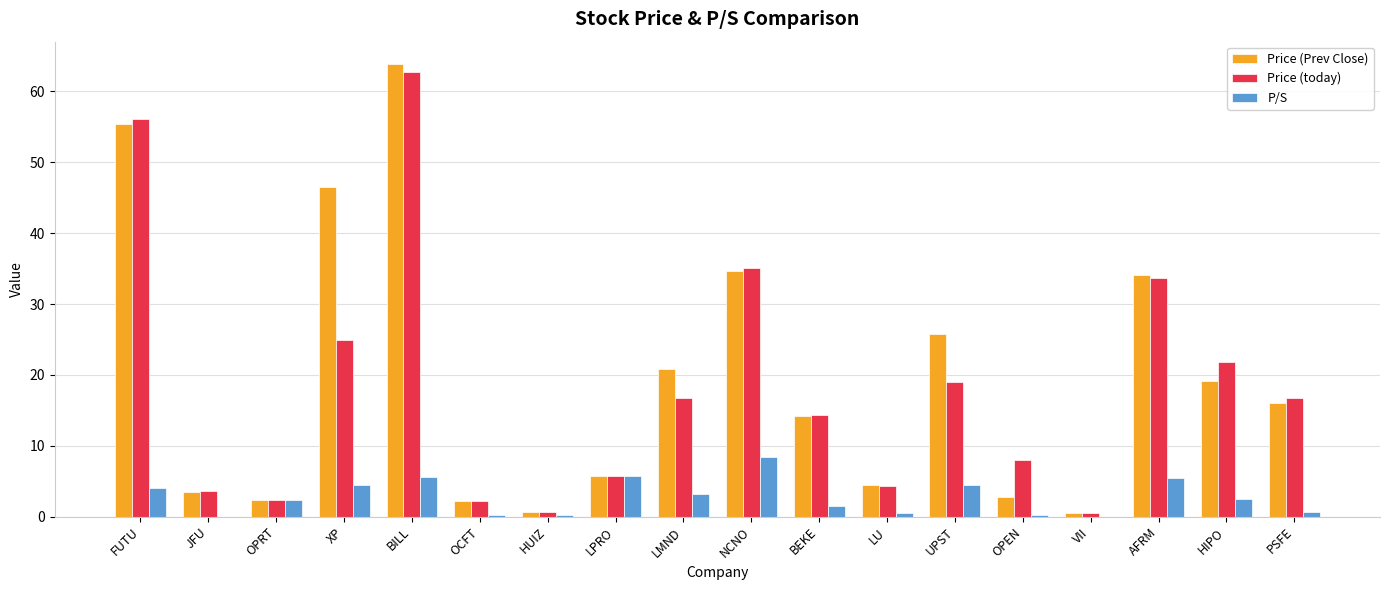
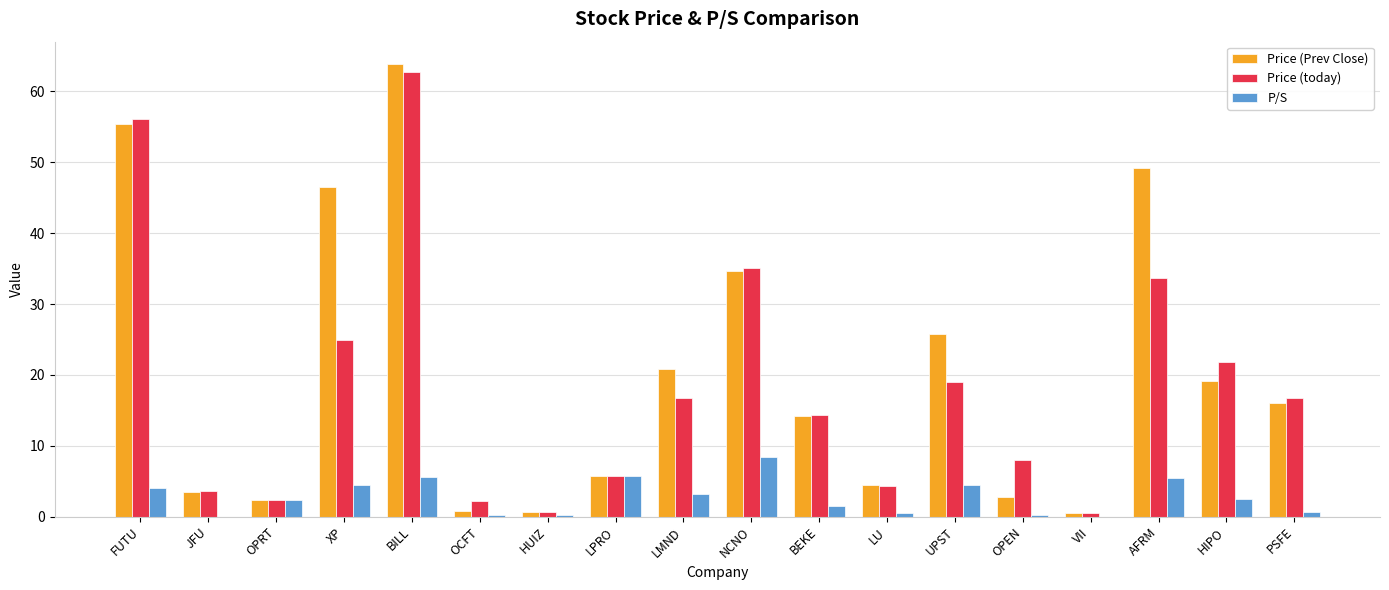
Price (Prev Close), OCFT: 2 -> 1
Price (Prev Close), AFRM: 34 -> 49
